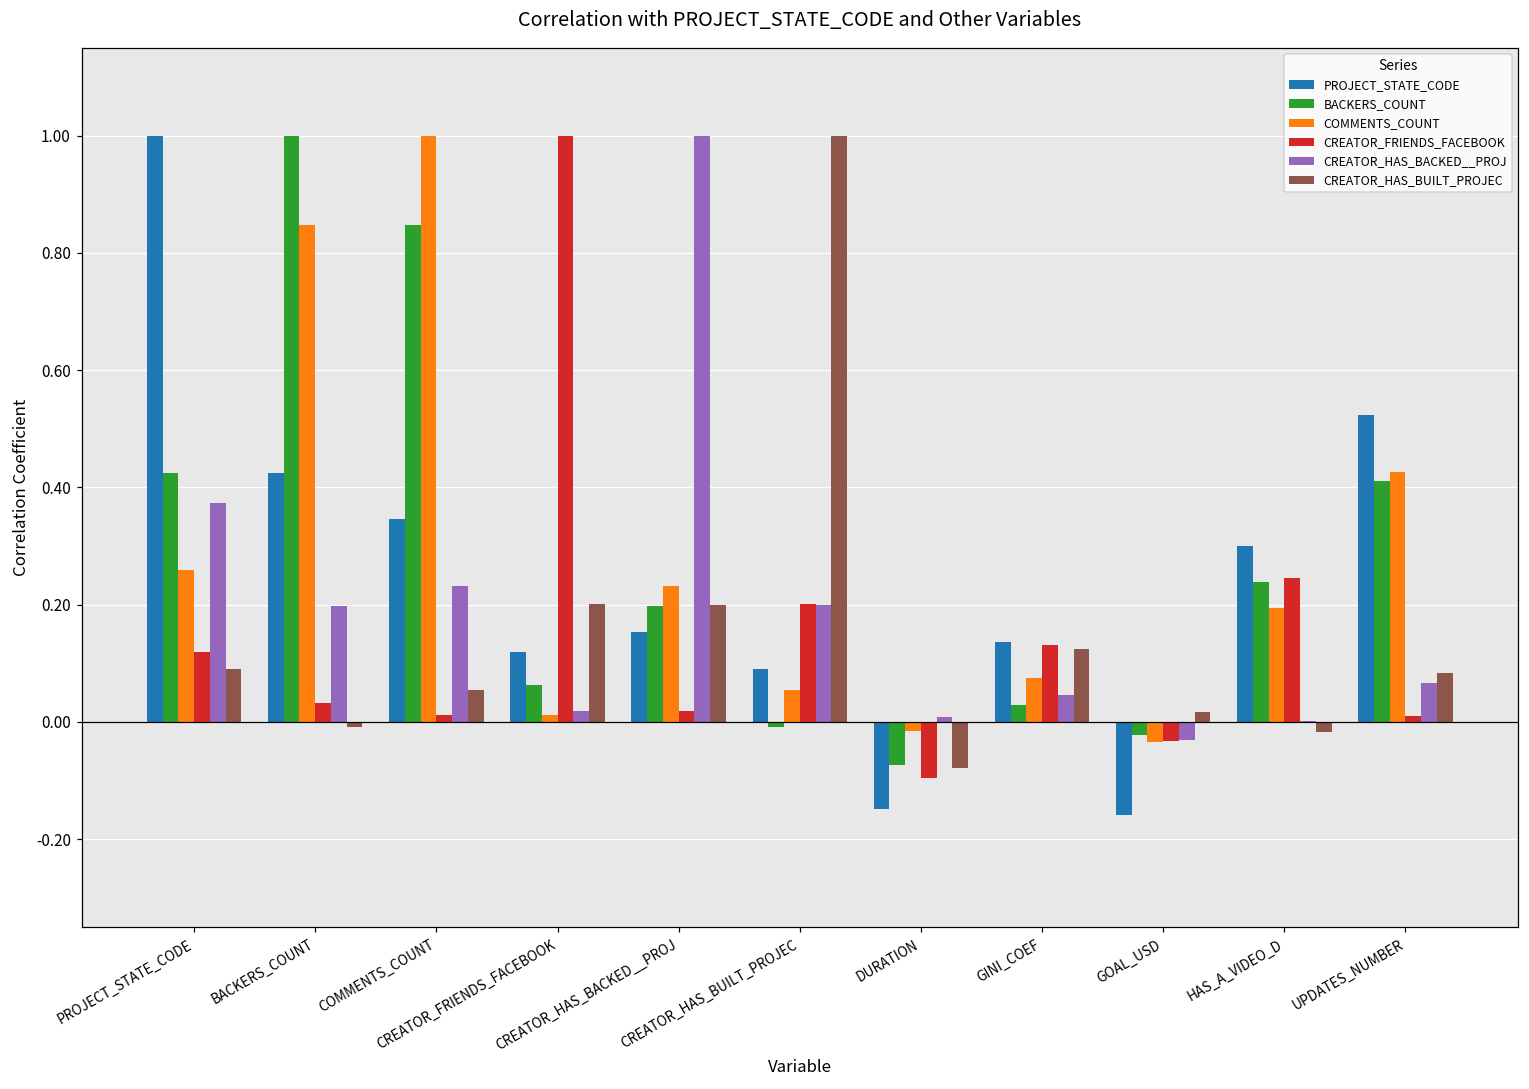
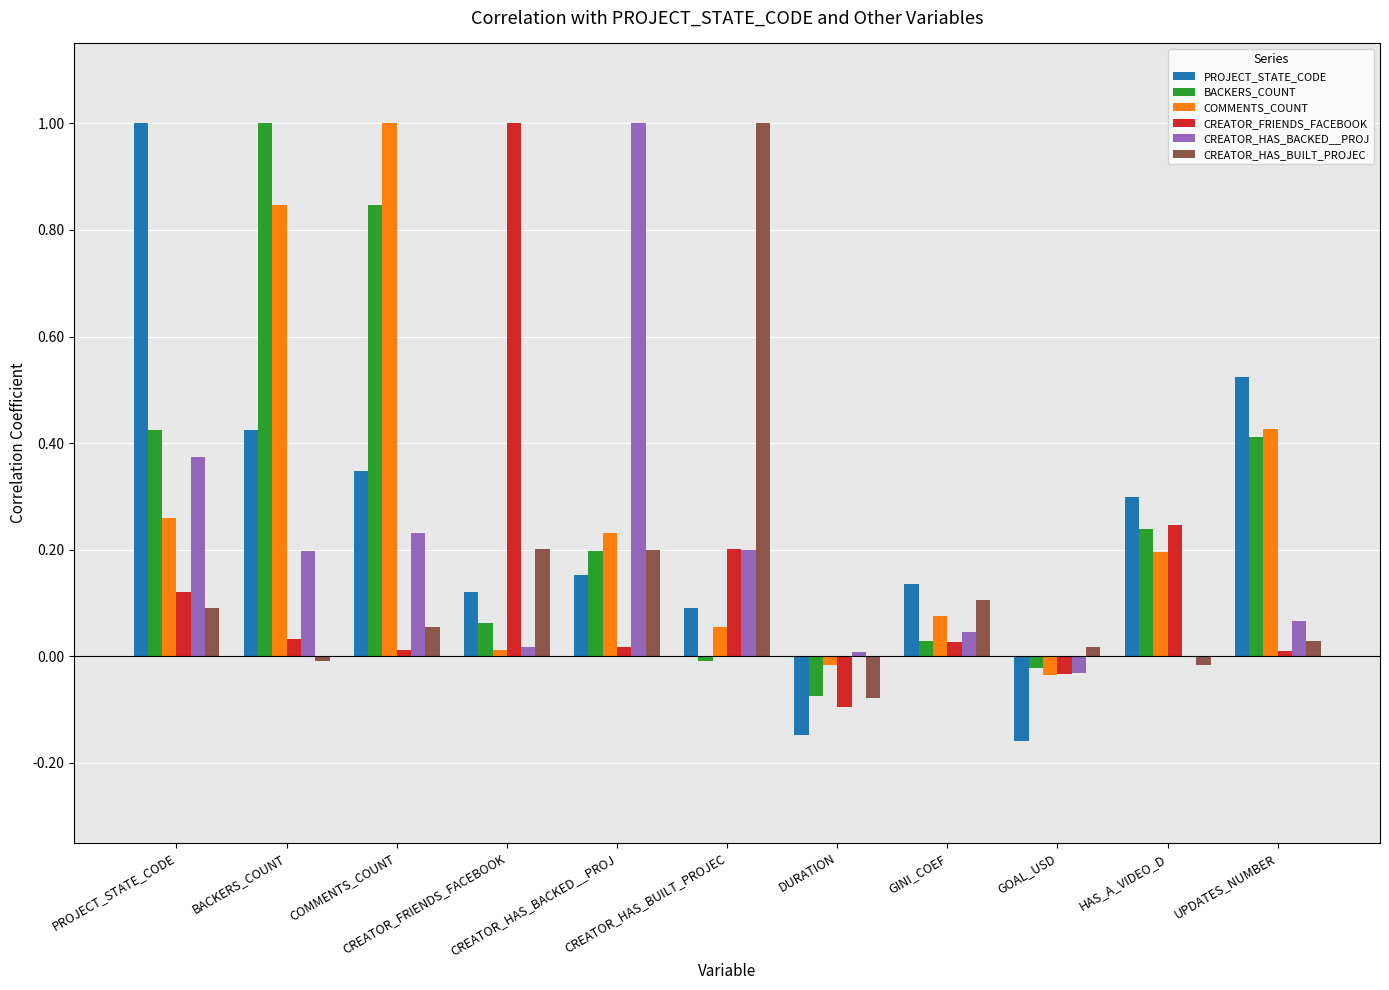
CREATOR_FRIENDS_FACEBOOK, GINI_COEF: 0.13 -> 0.03
CREATOR_HAS_BUILT_PROJEC, GINI_COEF: 0.12 -> 0.11
CREATOR_HAS_BUILT_PROJEC, UPDATES_NUMBER: 0.08 -> 0.03
